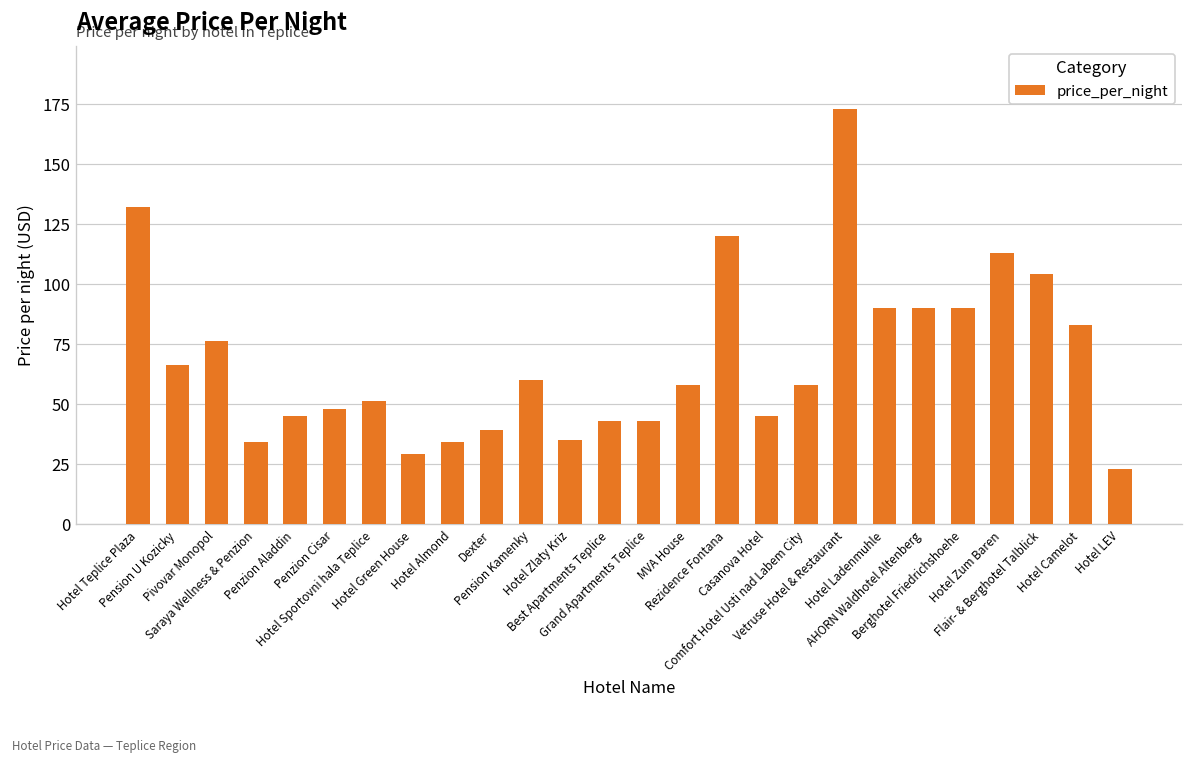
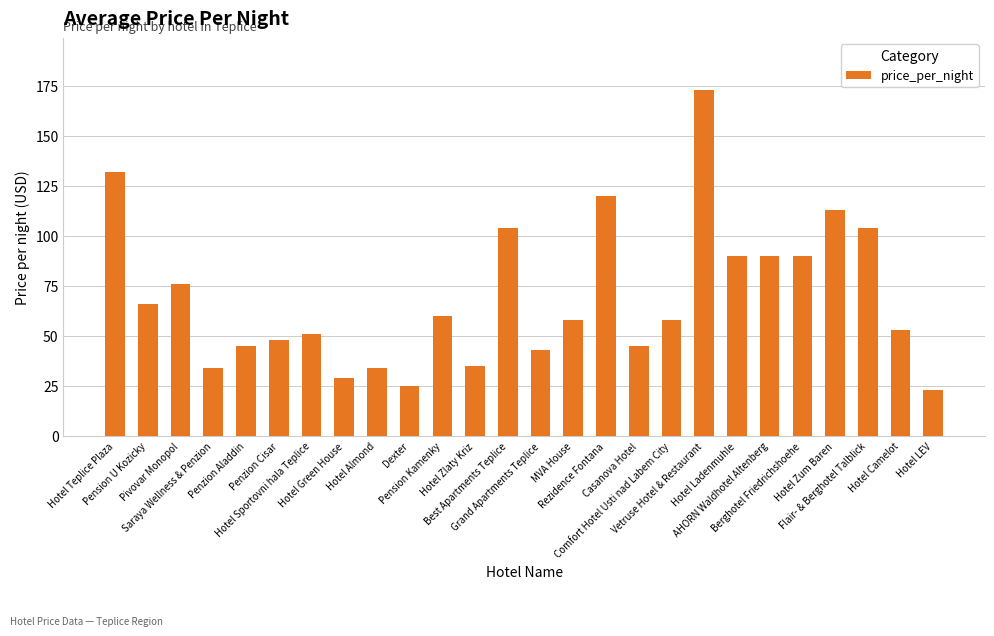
Dexter: 39 -> 25
Best Apartments Teplice: 43 -> 104
Hotel Camelot: 83 -> 53
